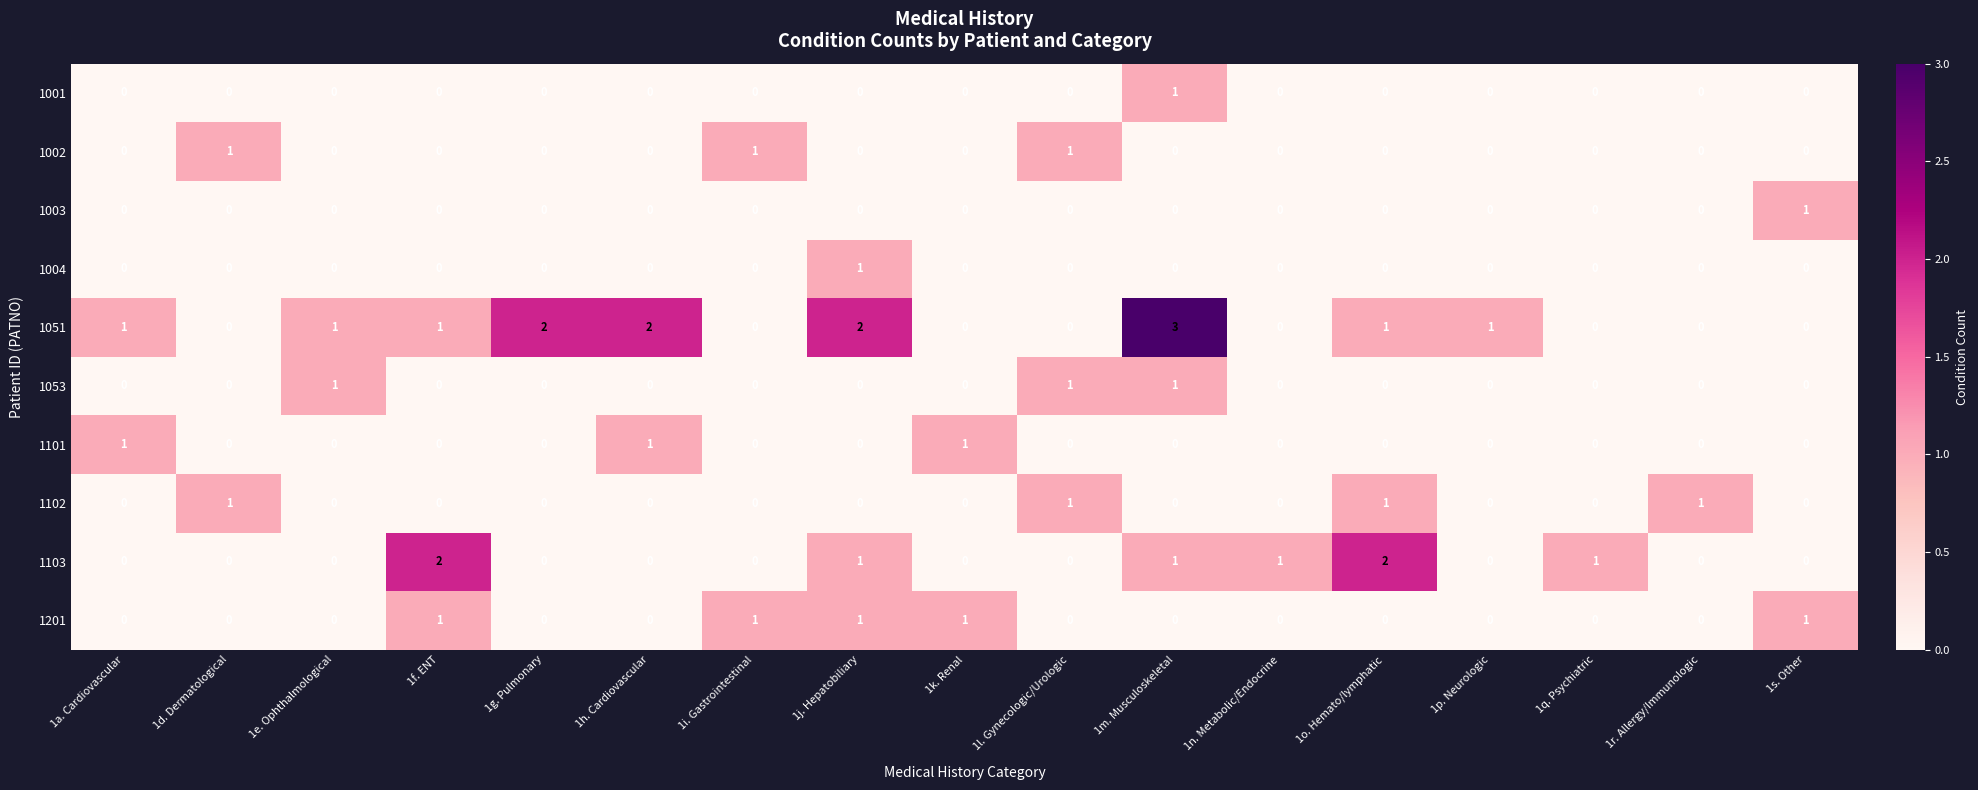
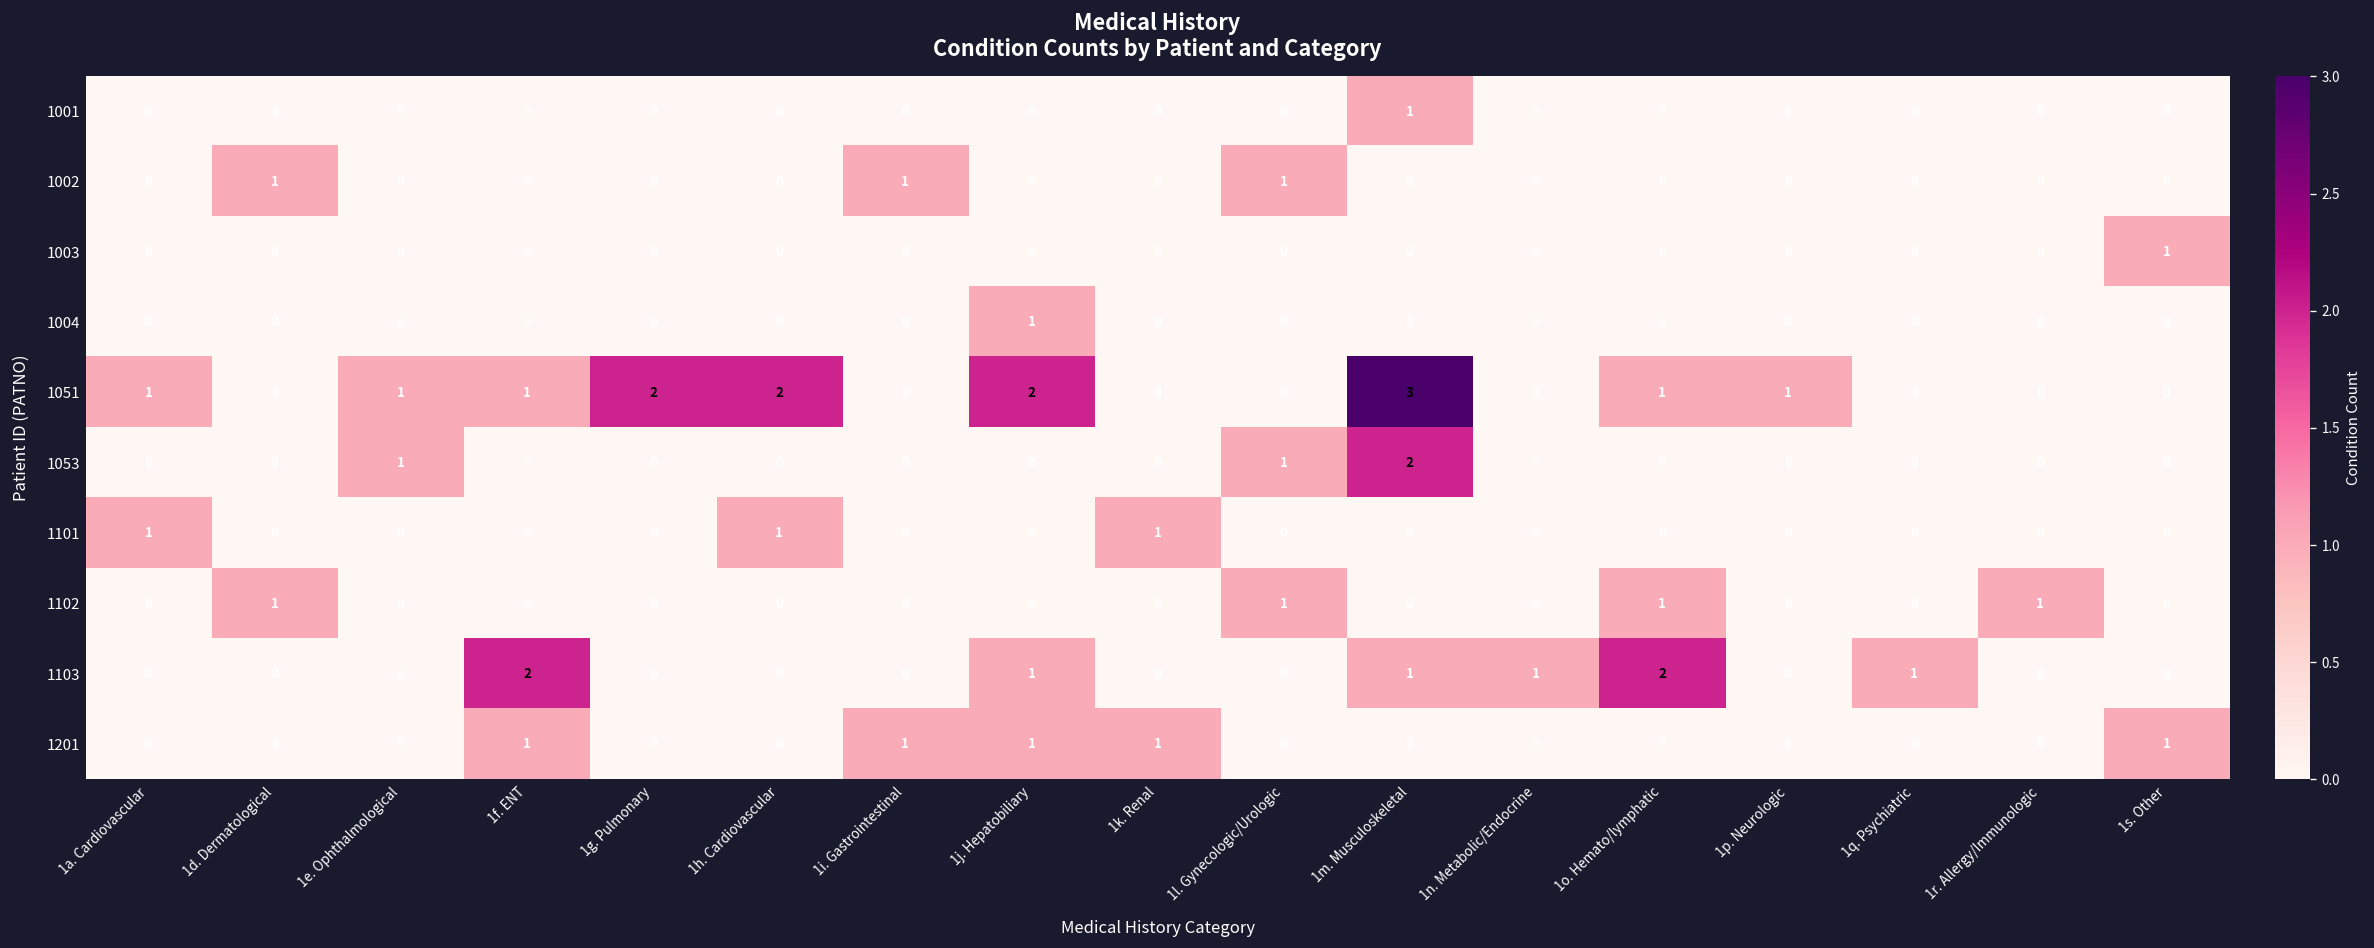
1053, 1m. Musculoskeletal: 1 -> 2
